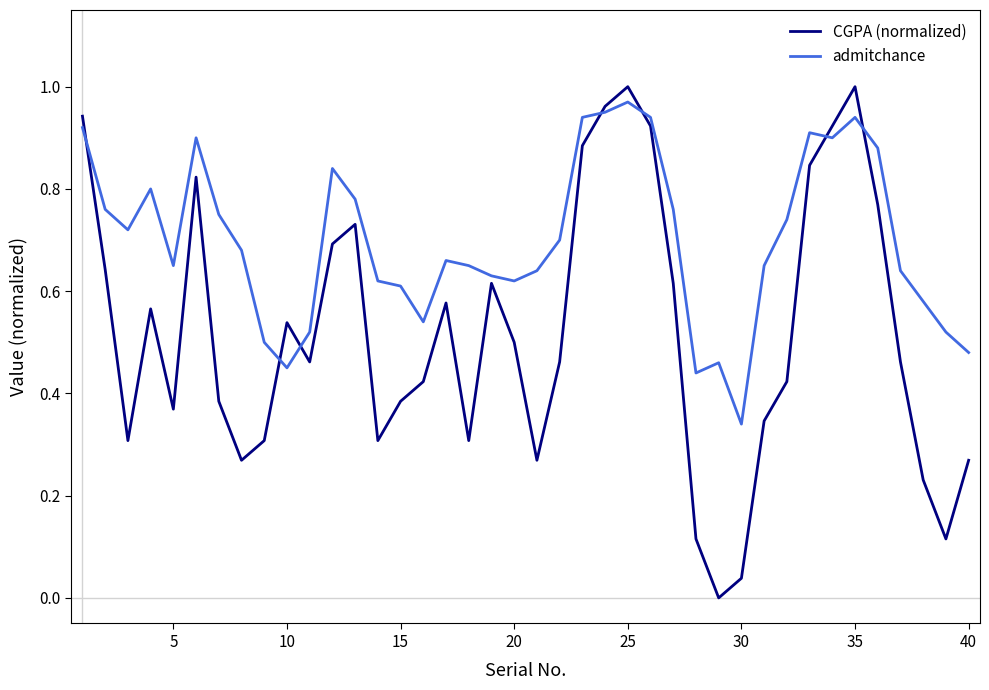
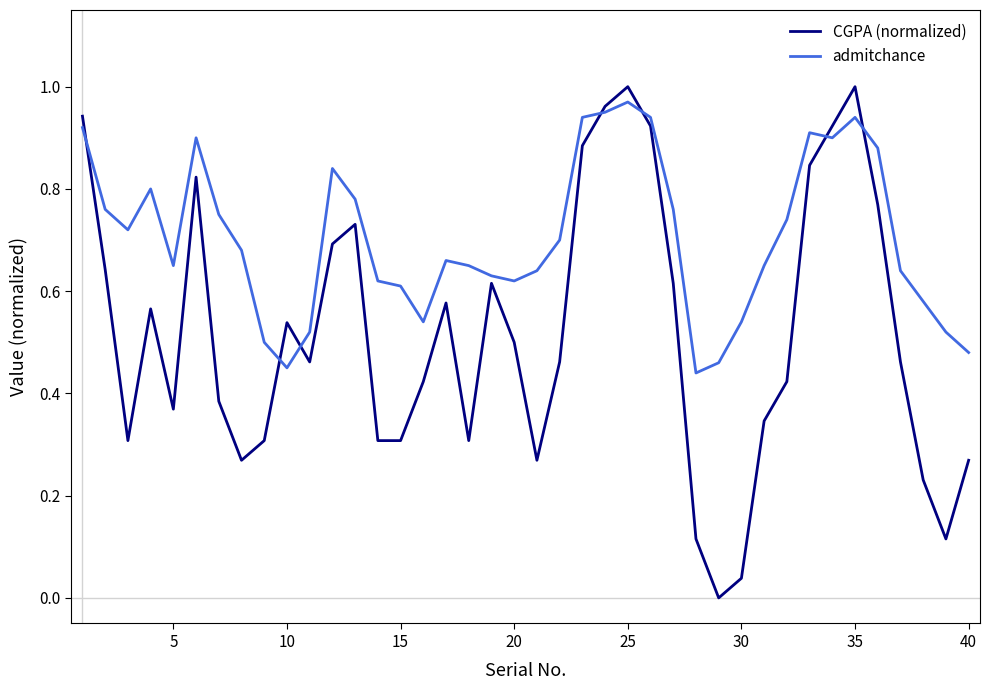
CGPA (normalized), 15: 0.38 -> 0.31
admitchance, 30: 0.34 -> 0.54
